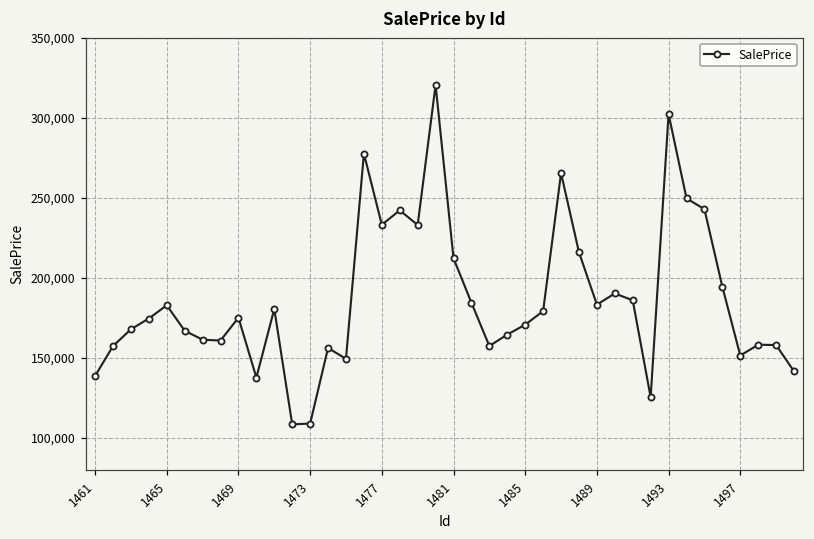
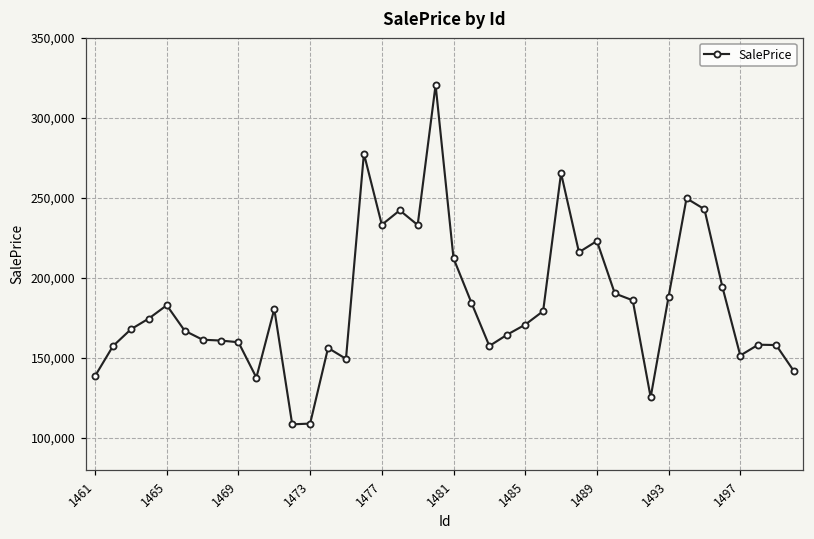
1469: 175,000 -> 160,000
1489: 183,000 -> 223,000
1493: 302,000 -> 188,000
